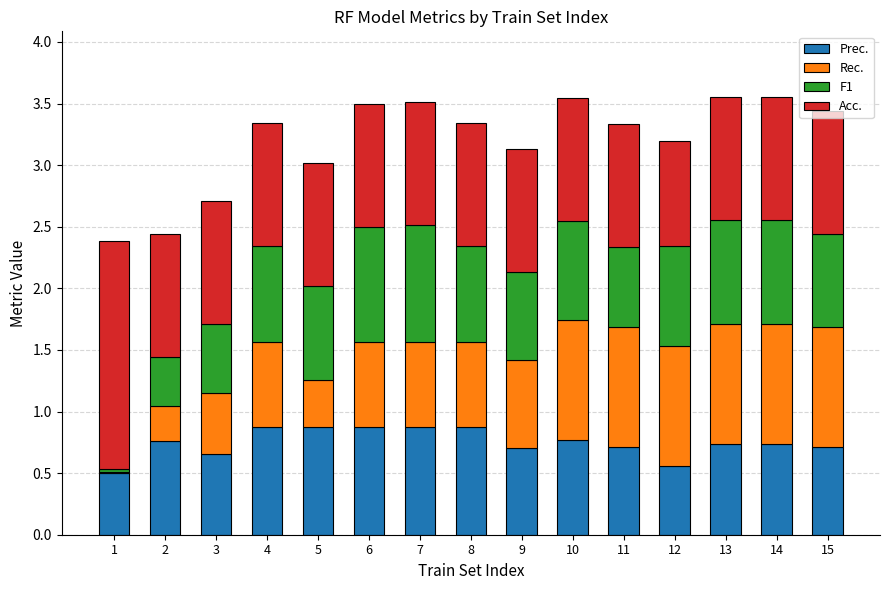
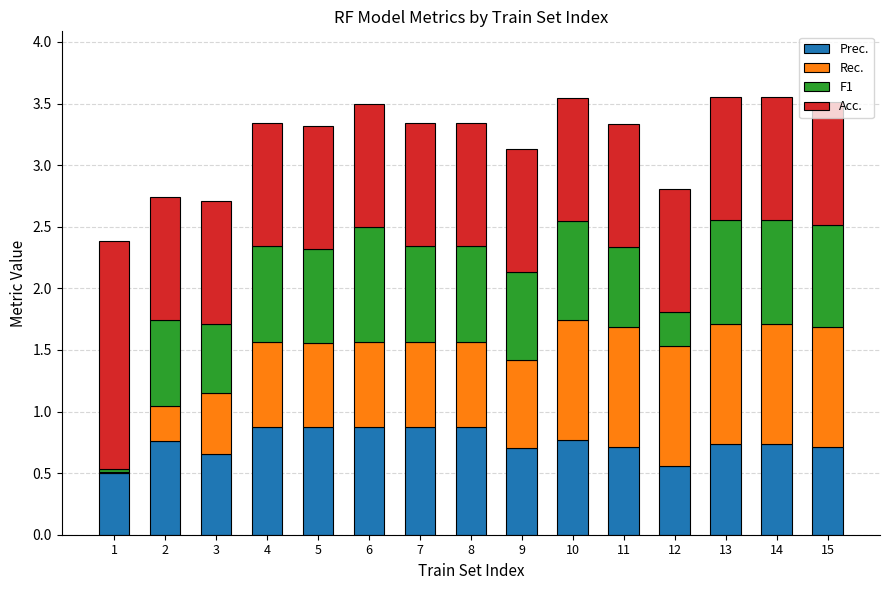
F1, 2: 0.4 -> 0.7
Rec., 5: 0.38 -> 0.68
F1, 7: 0.95 -> 0.77
F1, 12: 0.81 -> 0.27
Acc., 12: 0.85 -> 1.00
F1, 15: 0.75 -> 0.82
